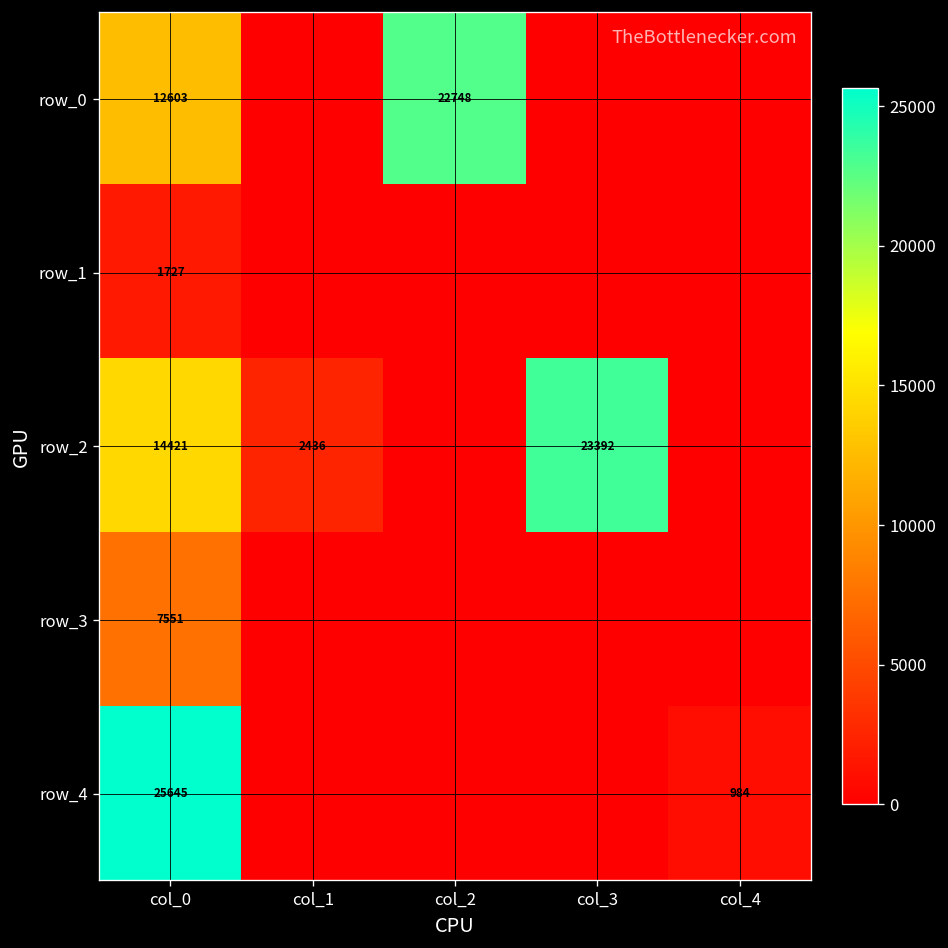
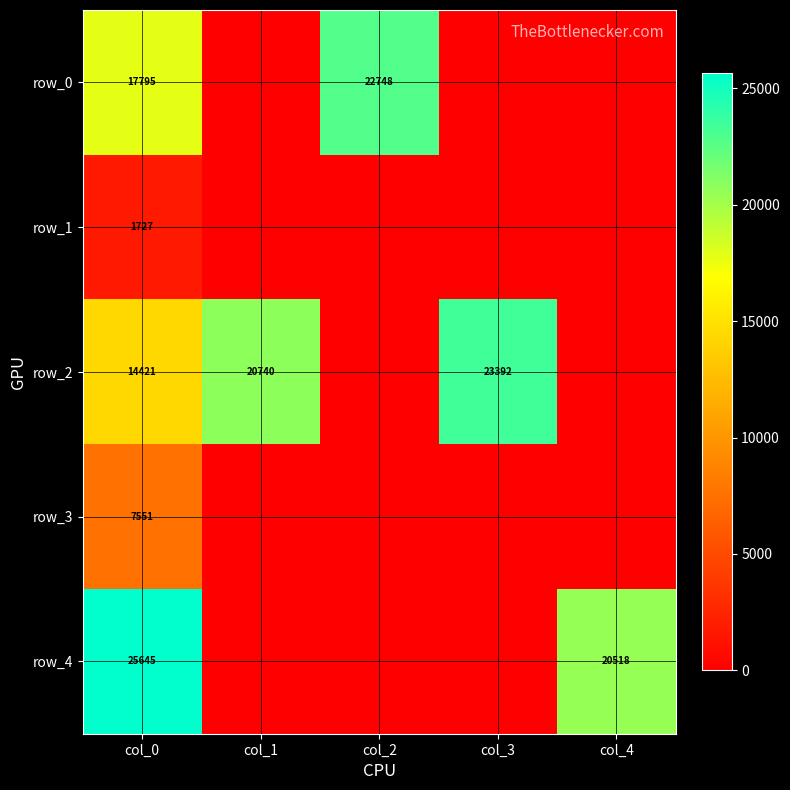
row_0, col_0: 12603 -> 17795
row_2, col_1: 2436 -> 20740
row_4, col_4: 984 -> 20518
